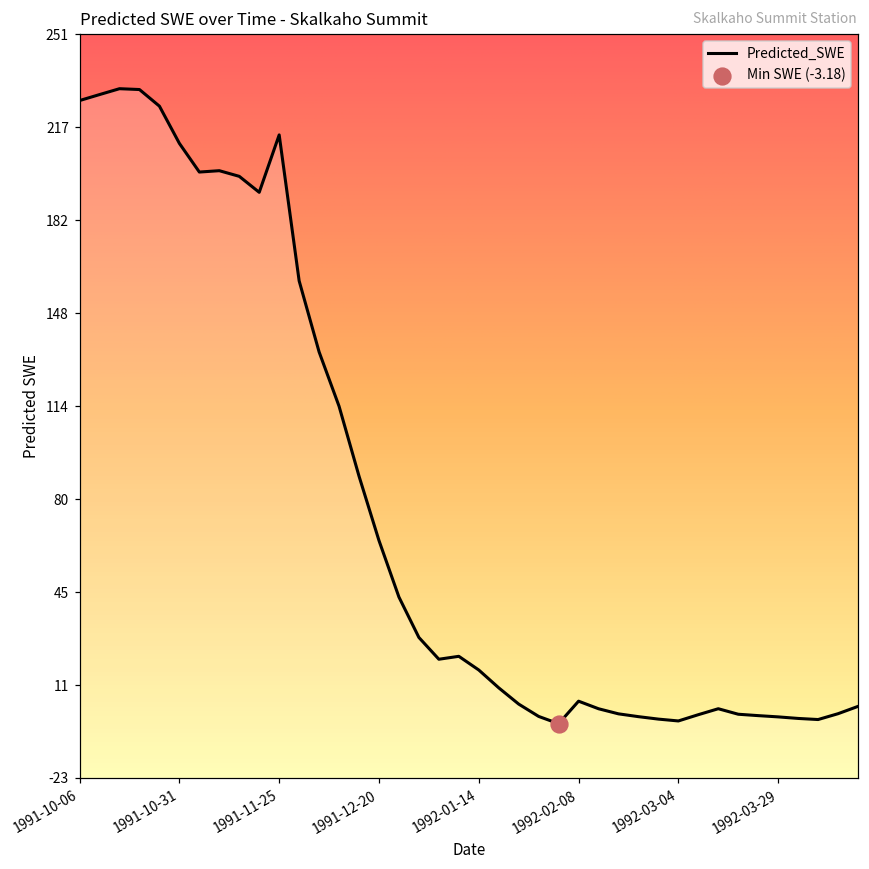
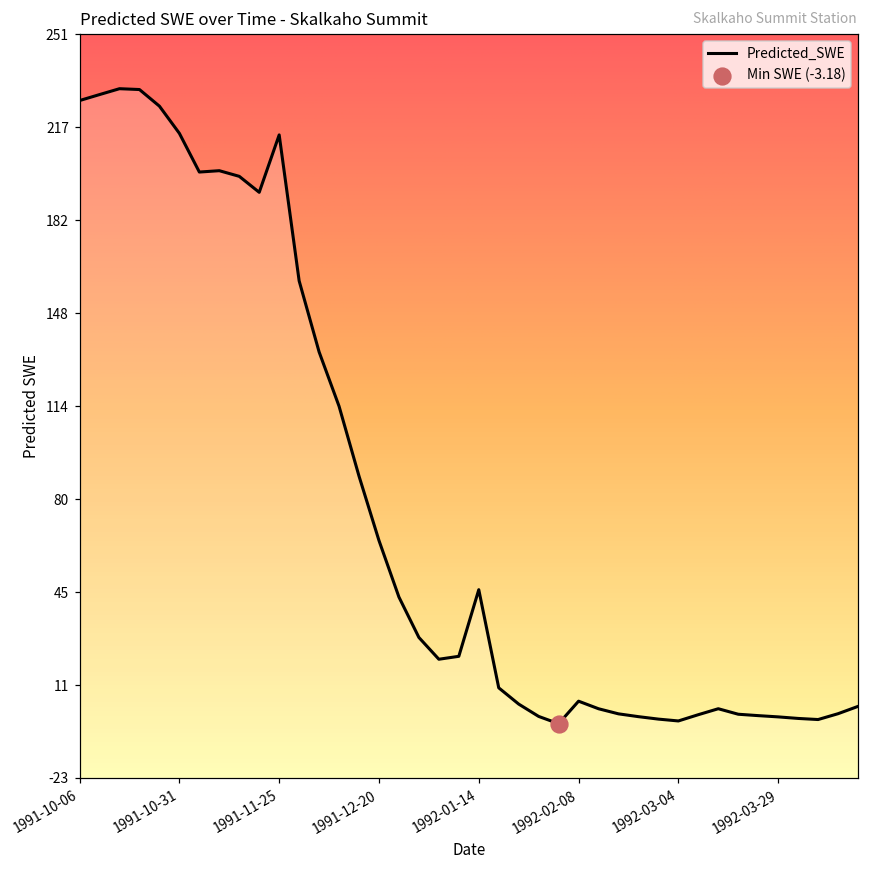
Predicted_SWE, 1991-10-31: 211 -> 215
Predicted_SWE, 1992-01-14: 17 -> 46
